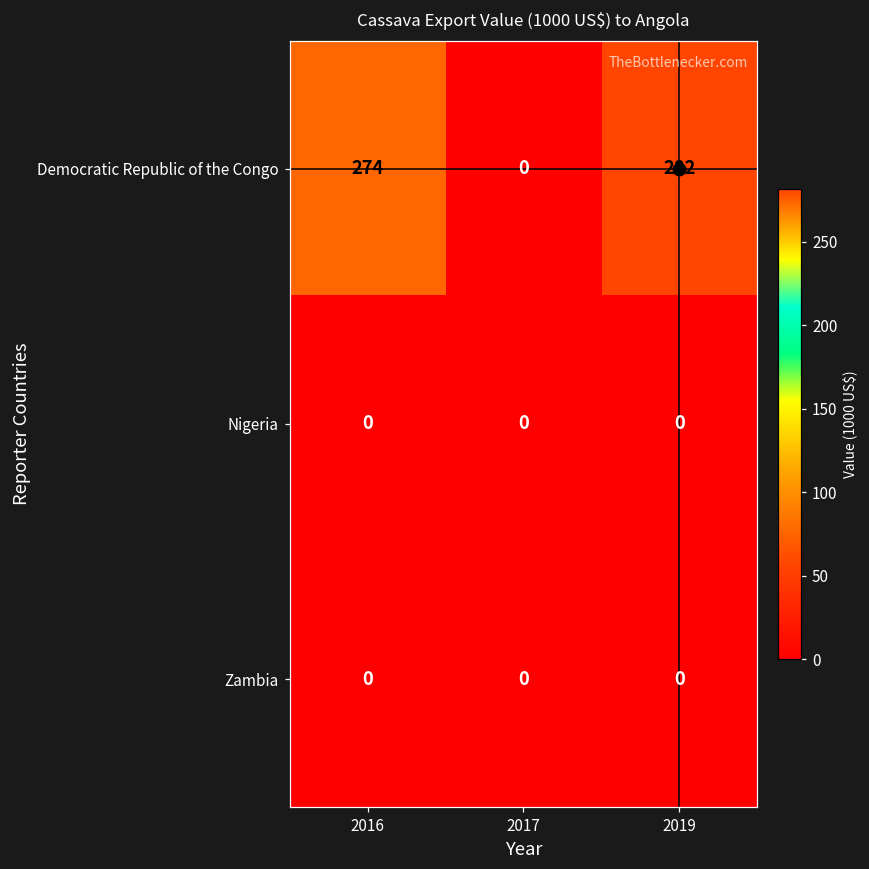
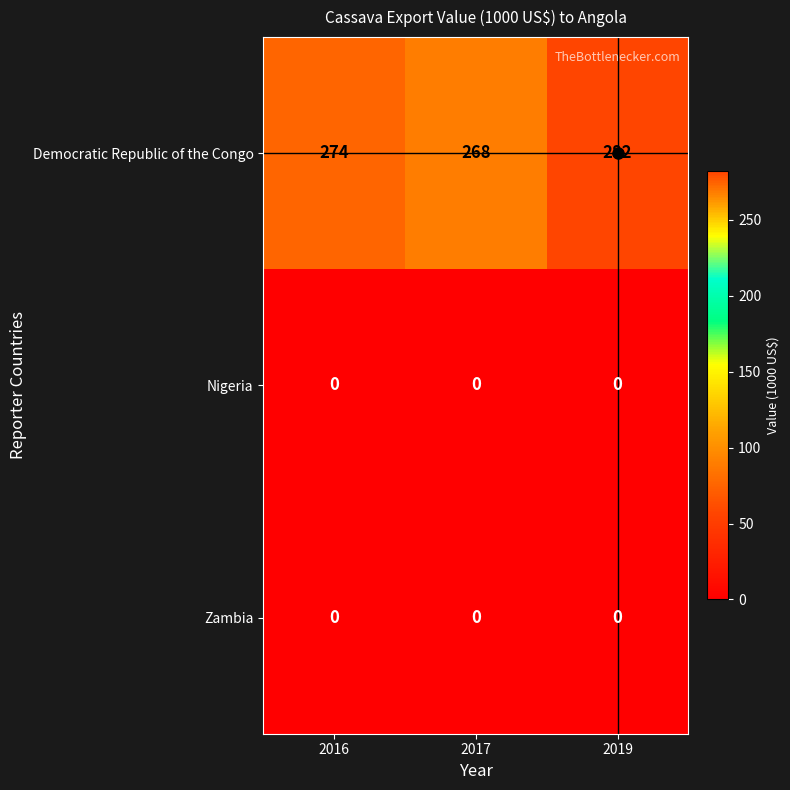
Democratic Republic of the Congo, 2017: 0 -> 268
